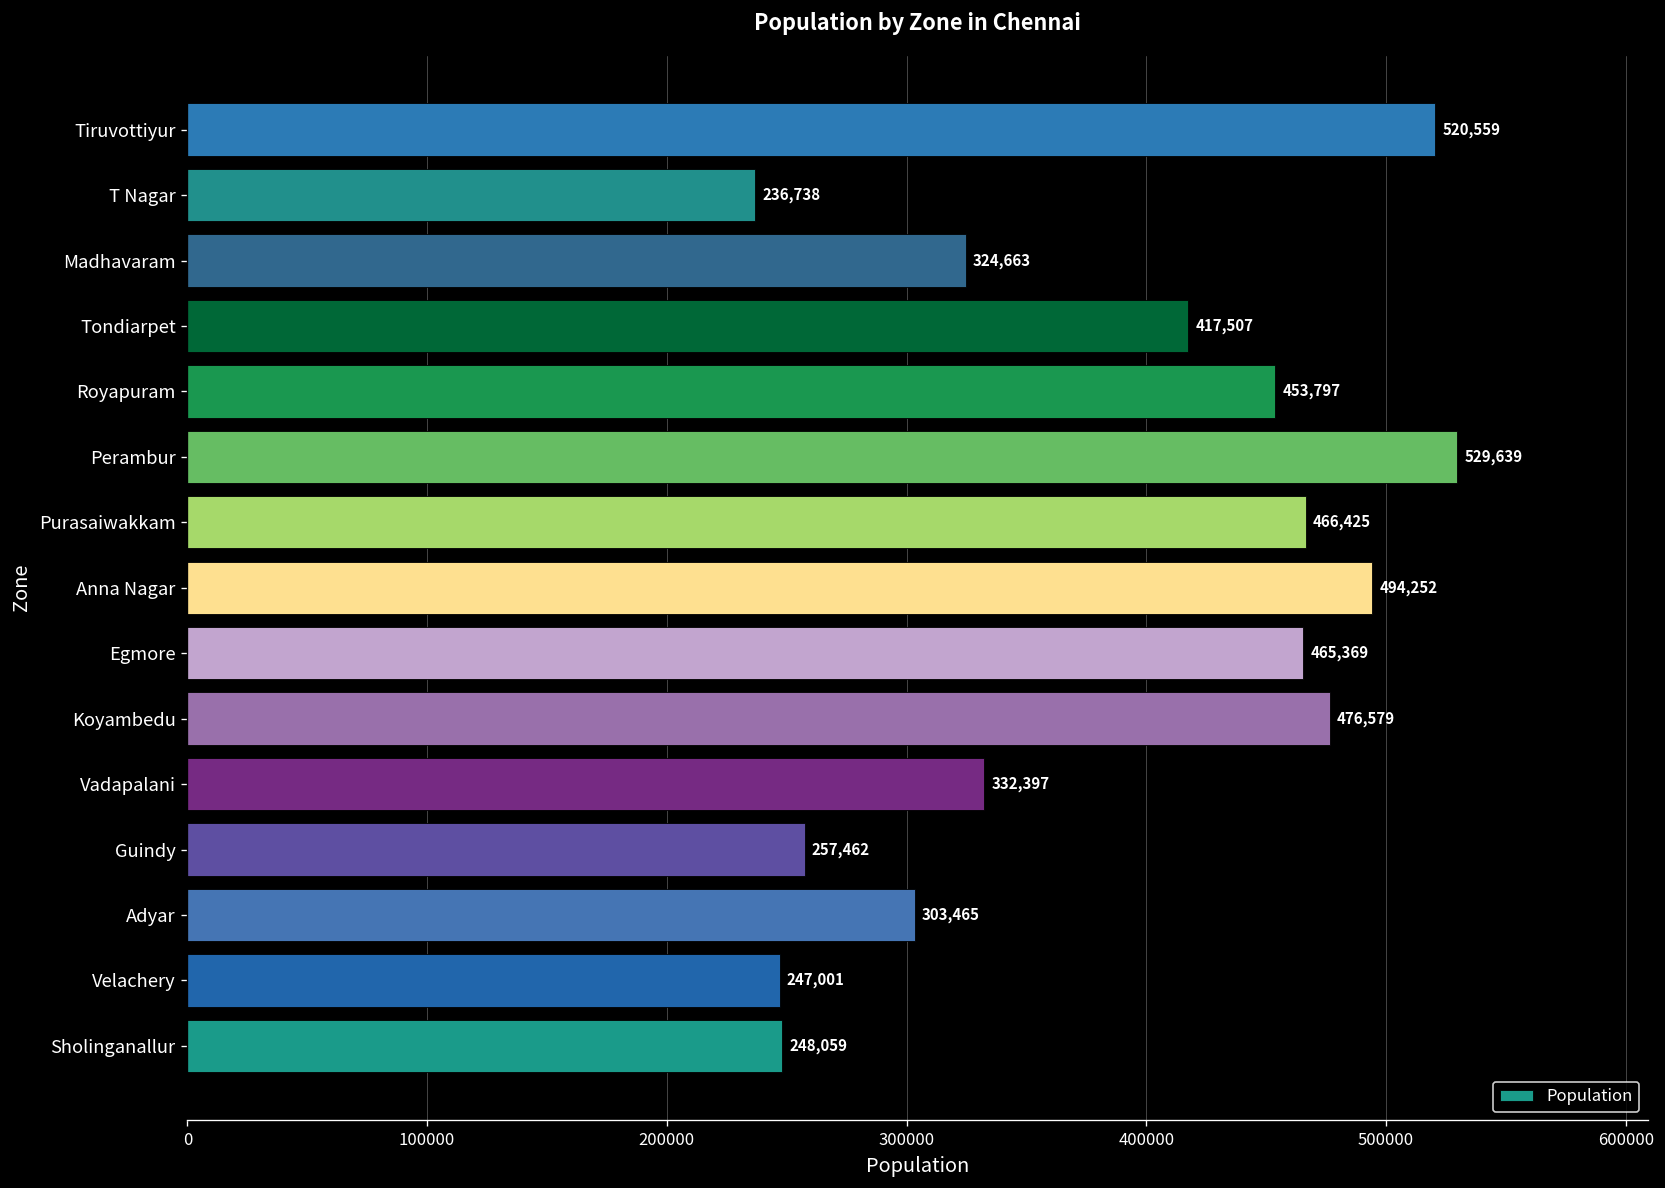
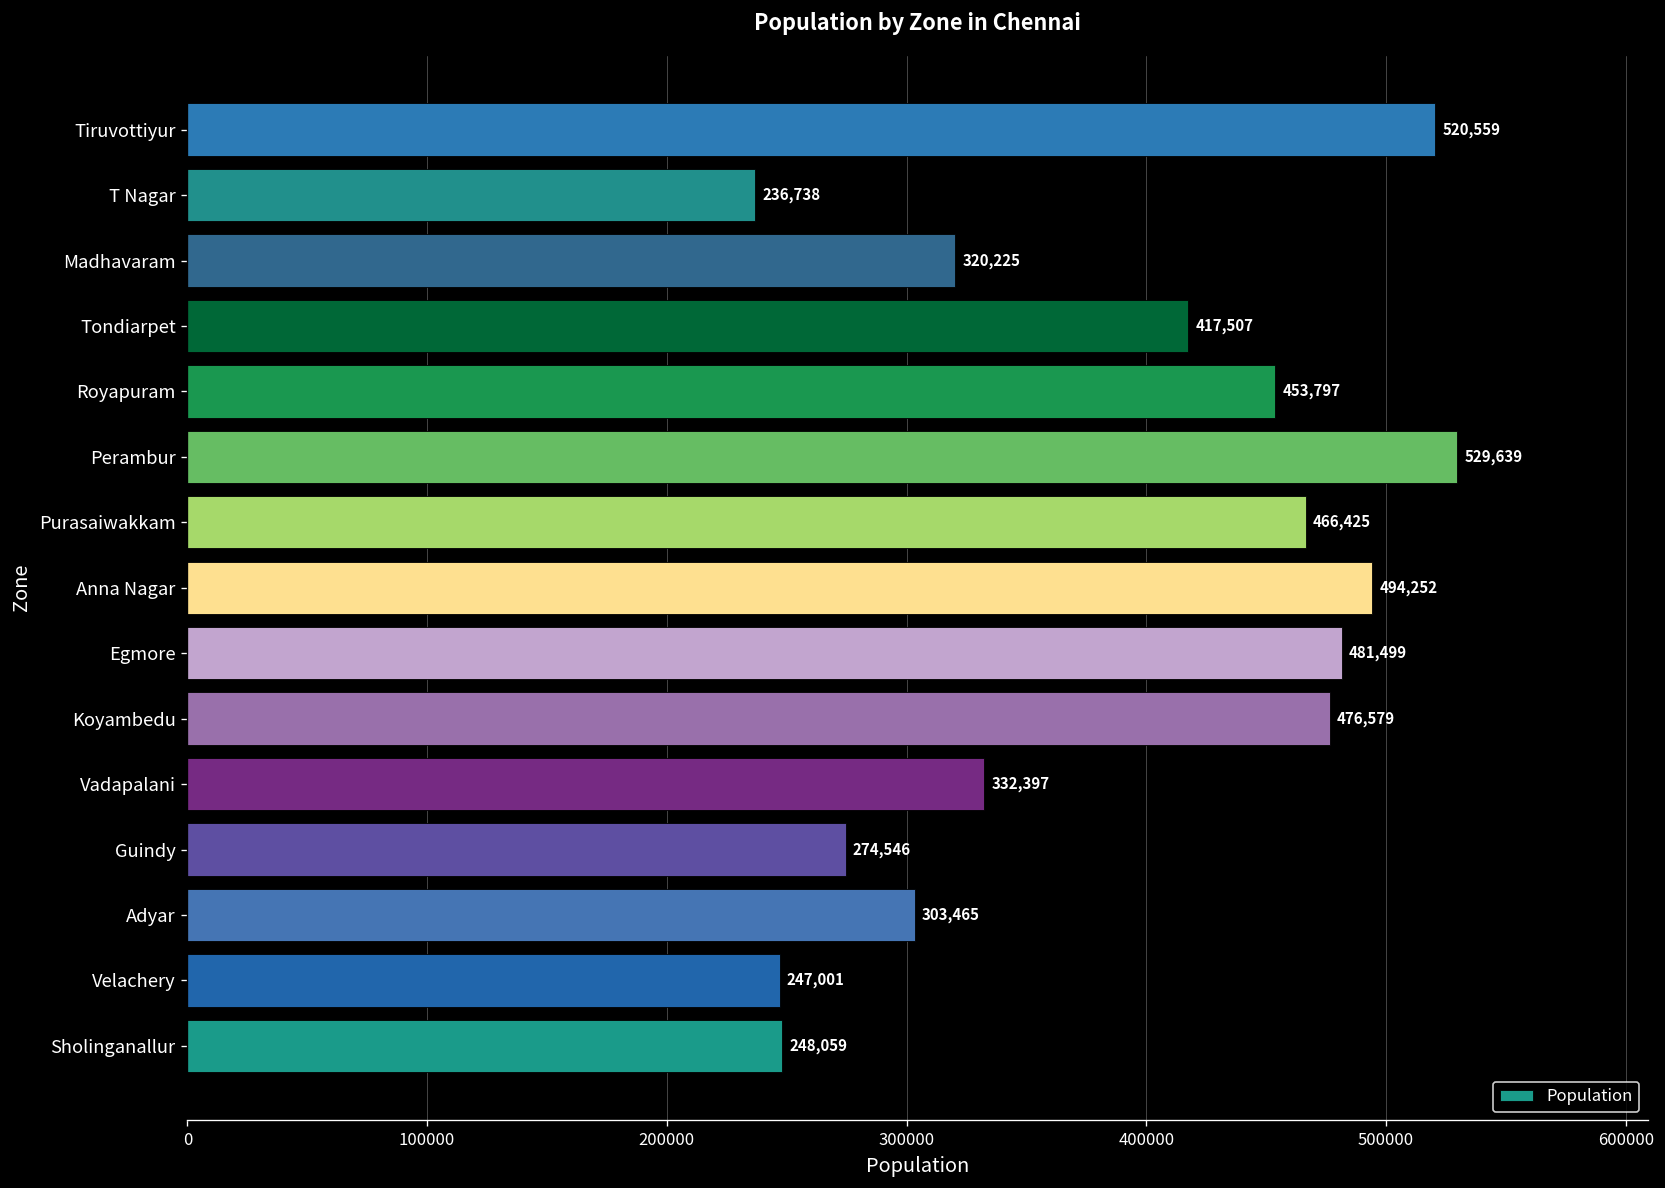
Madhavaram: 324,663 -> 320,225
Egmore: 465,369 -> 481,499
Guindy: 257,462 -> 274,546
